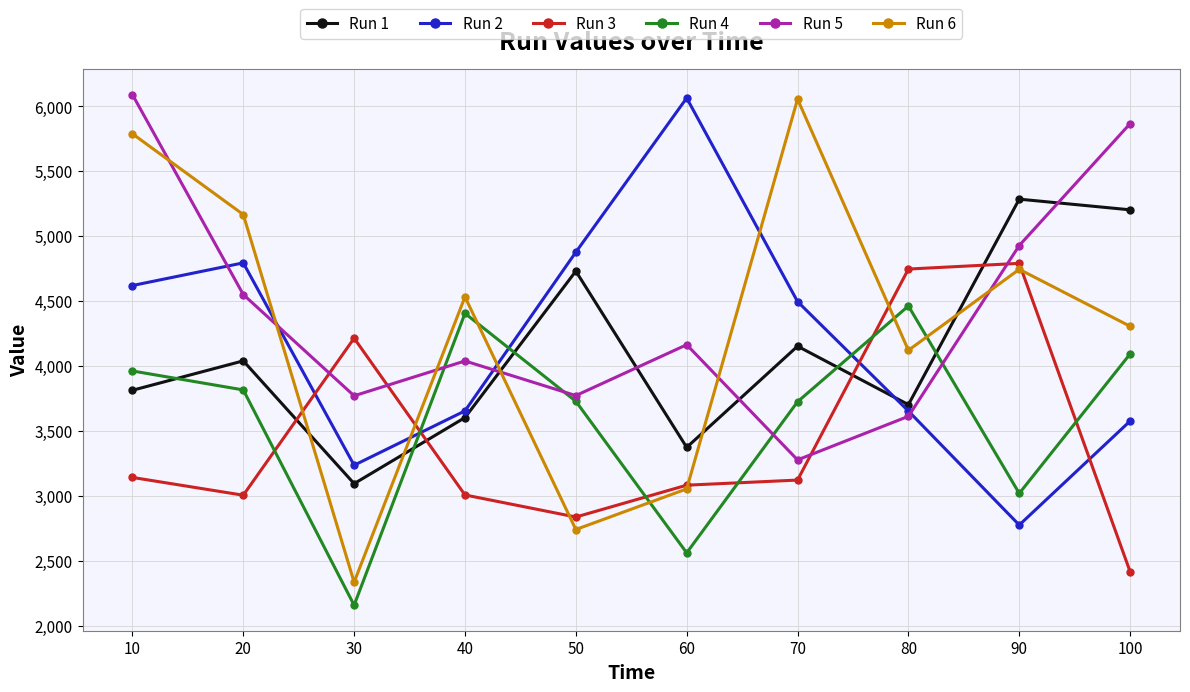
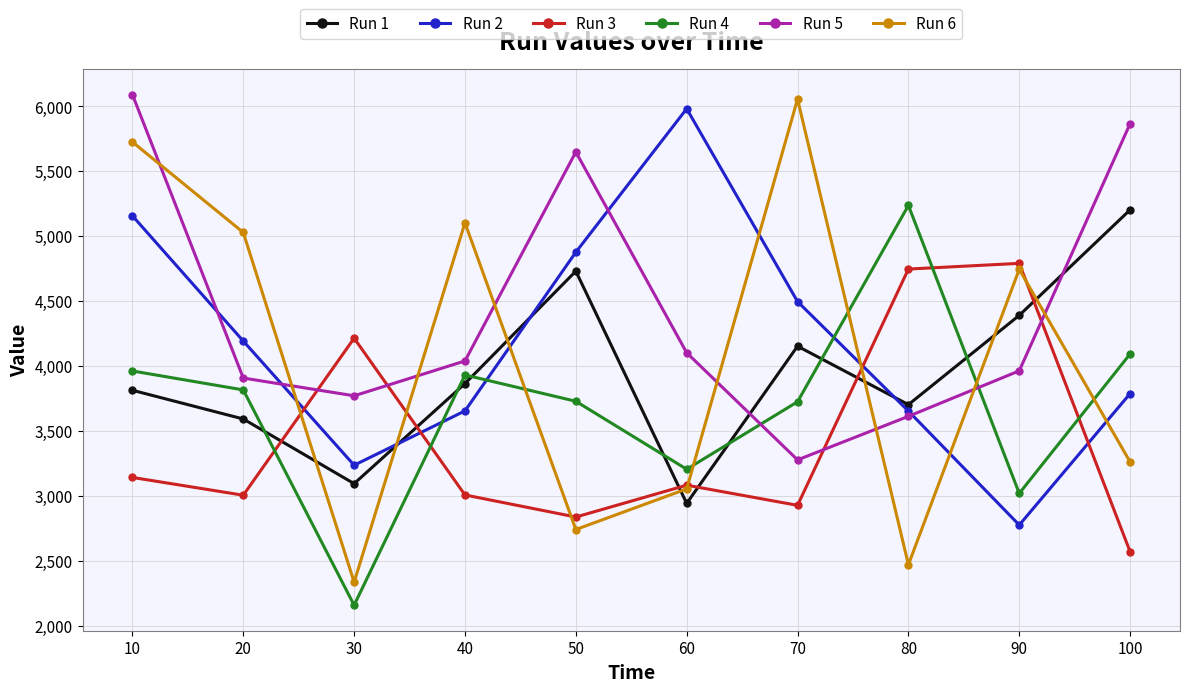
Run 2, 10: 4,620 -> 5,160
Run 6, 10: 5,790 -> 5,730
Run 1, 20: 4,040 -> 3,590
Run 2, 20: 4,790 -> 4,190
Run 5, 20: 4,550 -> 3,910
Run 6, 20: 5,170 -> 5,030
Run 1, 40: 3,600 -> 3,860
Run 4, 40: 4,410 -> 3,930
Run 6, 40: 4,530 -> 5,100
Run 5, 50: 3,770 -> 5,650
Run 1, 60: 3,370 -> 2,940
Run 2, 60: 6,060 -> 5,980
Run 4, 60: 2,560 -> 3,200
Run 5, 60: 4,160 -> 4,100
Run 3, 70: 3,120 -> 2,930
Run 4, 80: 4,460 -> 5,240
Run 6, 80: 4,120 -> 2,470
Run 1, 90: 5,280 -> 4,390
Run 5, 90: 4,930 -> 3,960
Run 2, 100: 3,580 -> 3,790
Run 3, 100: 2,420 -> 2,570
Run 6, 100: 4,310 -> 3,260
